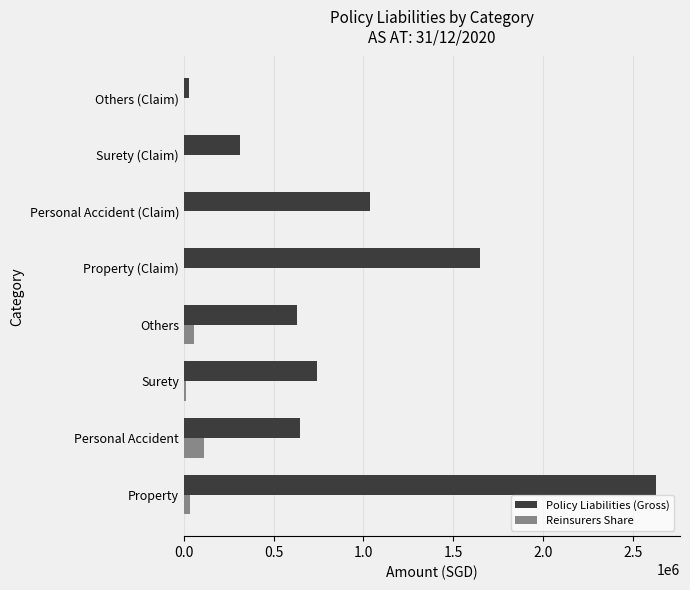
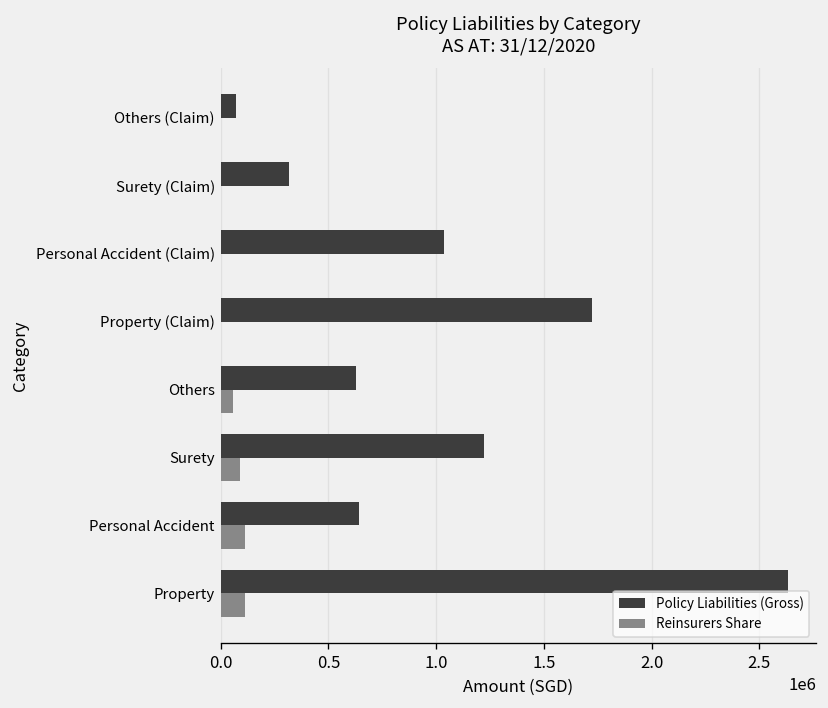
Policy Liabilities (Gross), Others (Claim): 30000 -> 70000
Policy Liabilities (Gross), Property (Claim): 1650000 -> 1720000
Policy Liabilities (Gross), Surety: 740000 -> 1220000
Reinsurers Share, Surety: 10000 -> 90000
Reinsurers Share, Property: 40000 -> 120000
